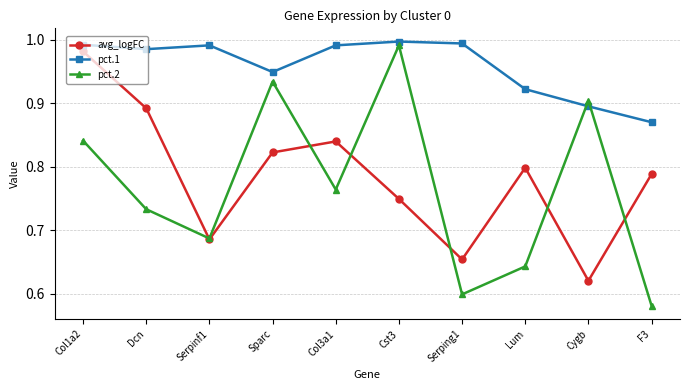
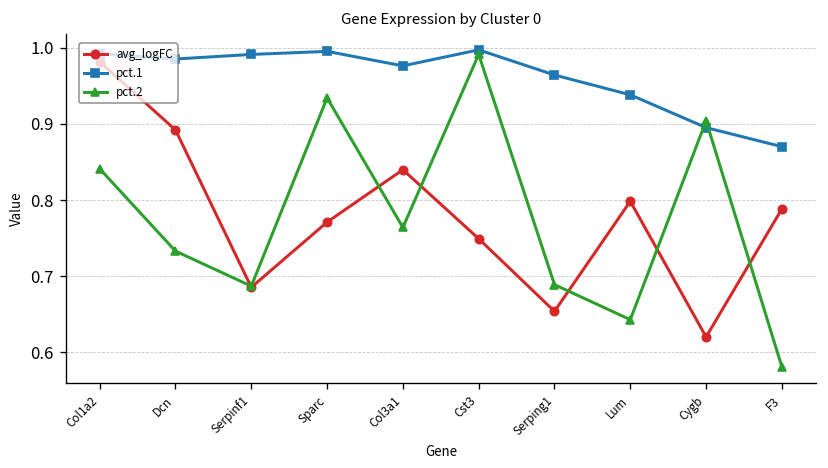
avg_logFC, Sparc: 0.82 -> 0.77
pct.1, Sparc: 0.95 -> 1.00
pct.1, Col3a1: 0.99 -> 0.98
pct.1, Serping1: 0.99 -> 0.96
pct.2, Serping1: 0.60 -> 0.69
pct.1, Lum: 0.92 -> 0.94
